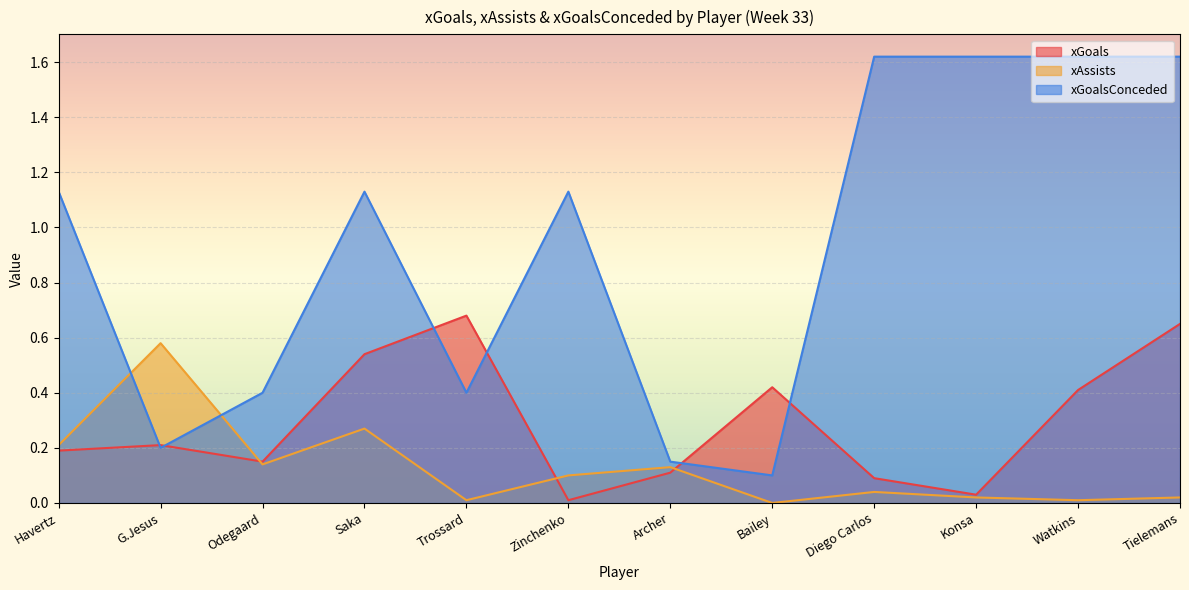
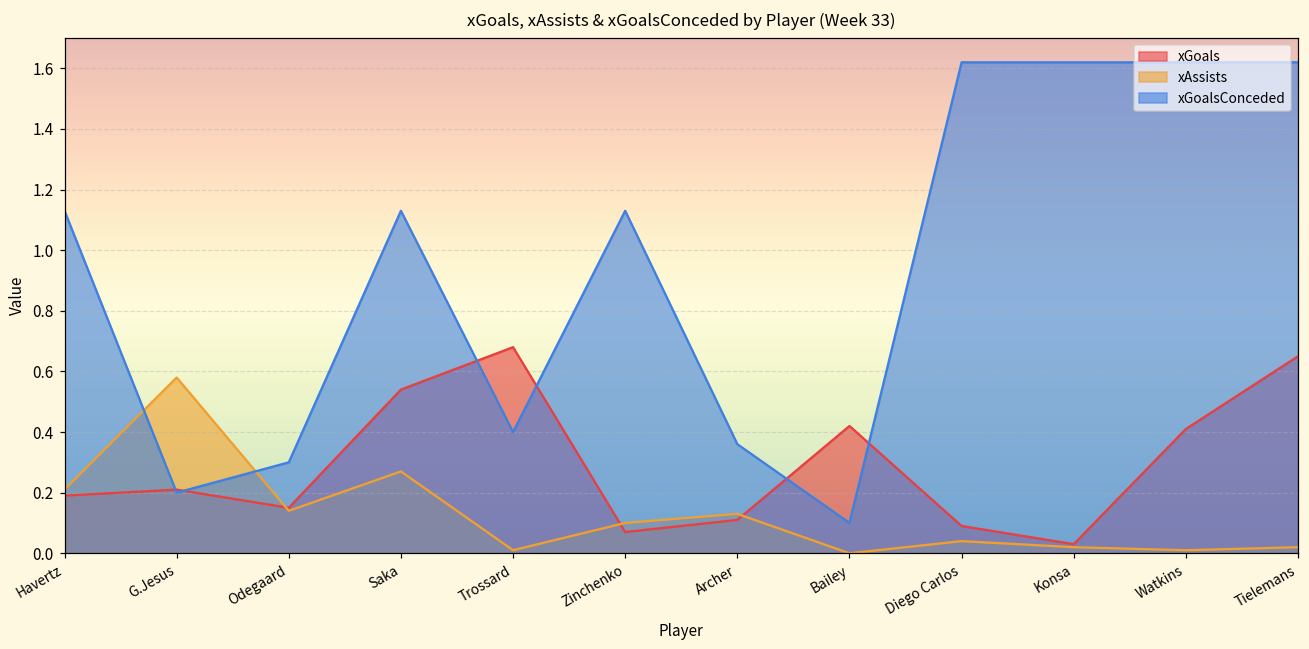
xGoalsConceded, Odegaard: 0.4 -> 0.3
xGoals, Zinchenko: 0.01 -> 0.07
xGoalsConceded, Archer: 0.15 -> 0.36
